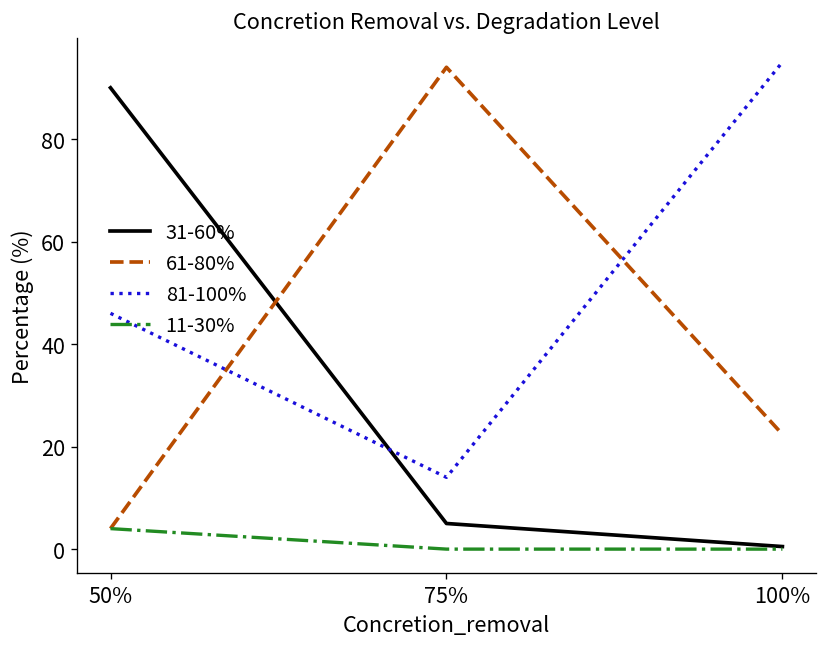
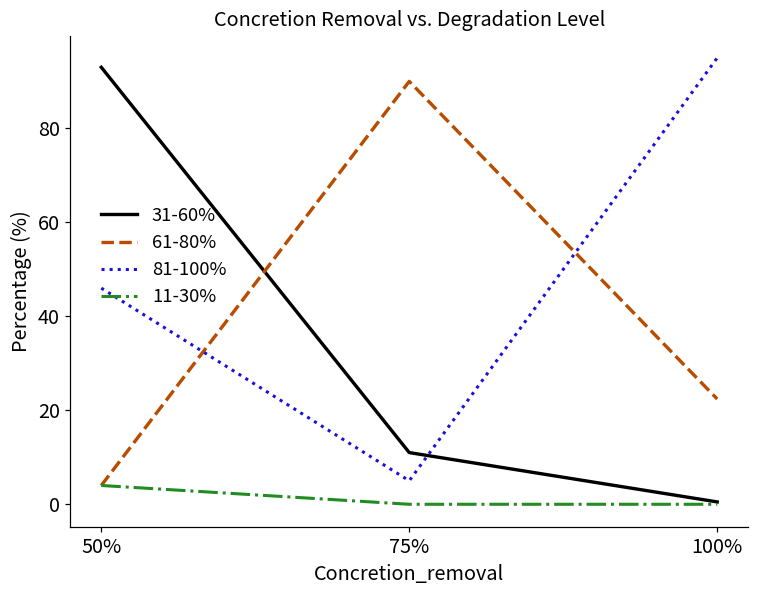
31-60%, 50%: 90 -> 93
31-60%, 75%: 5 -> 11
61-80%, 75%: 94 -> 90
81-100%, 75%: 14 -> 5
